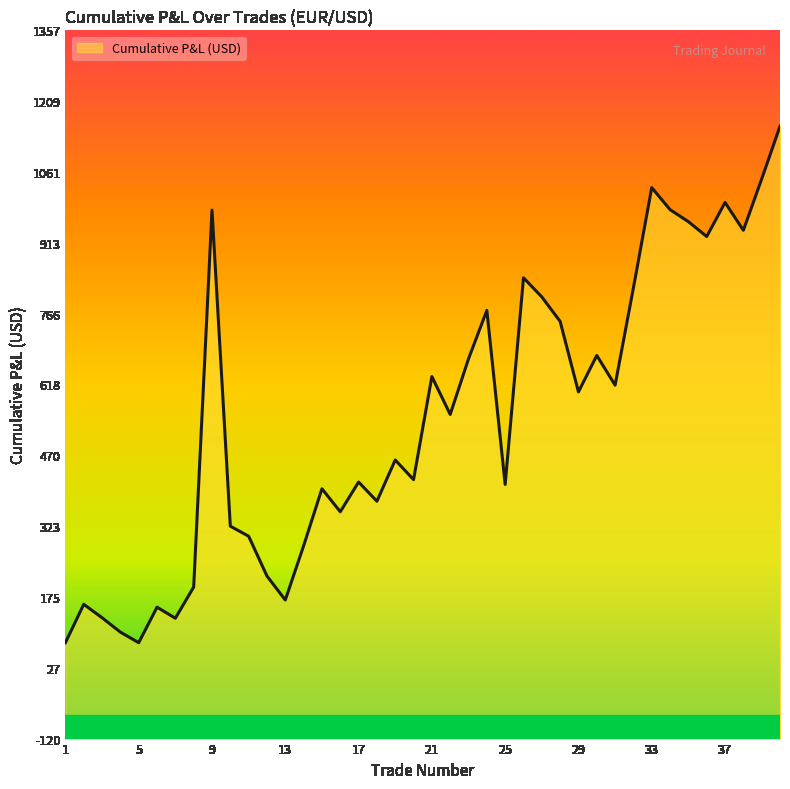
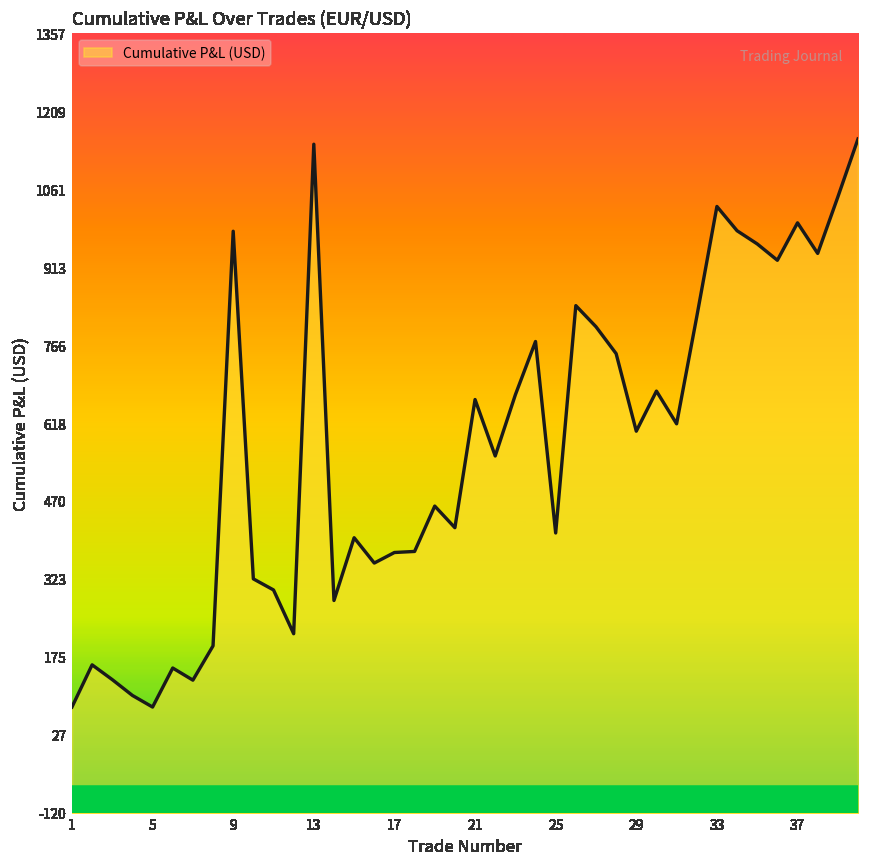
13: 170 -> 1150
17: 420 -> 370
21: 640 -> 660
